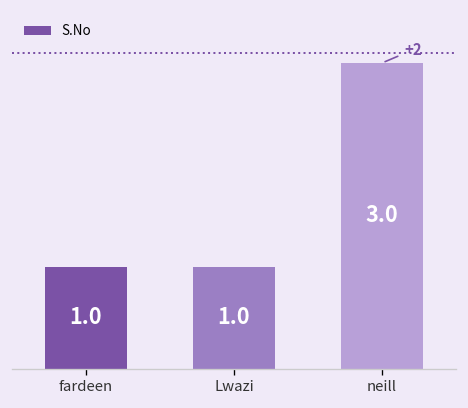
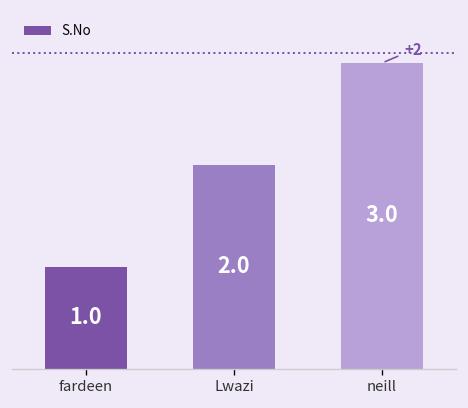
Lwazi: 1.0 -> 2.0
